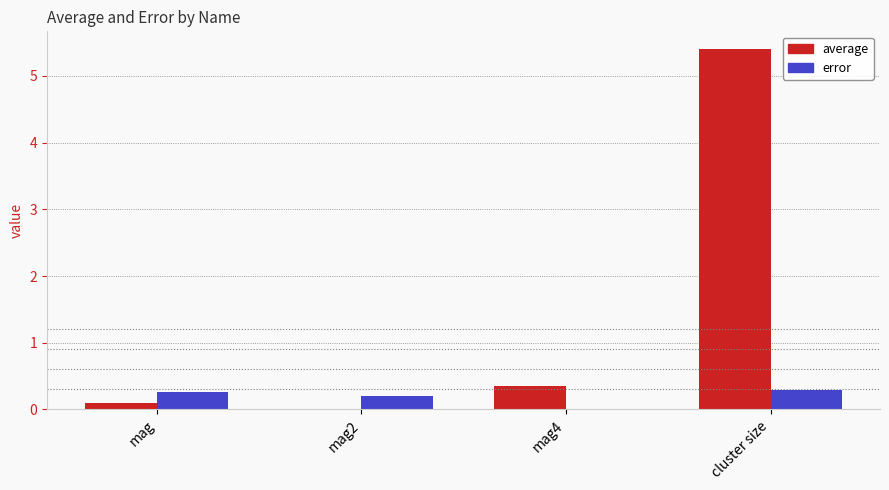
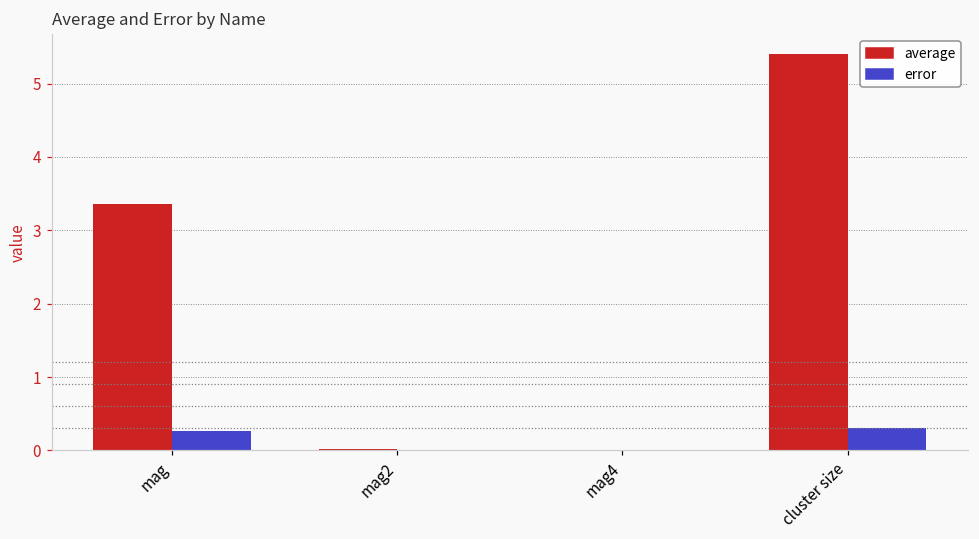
average, mag: 0.1 -> 3.4
error, mag2: 0.2 -> 0.0
average, mag4: 0.4 -> 0.0
